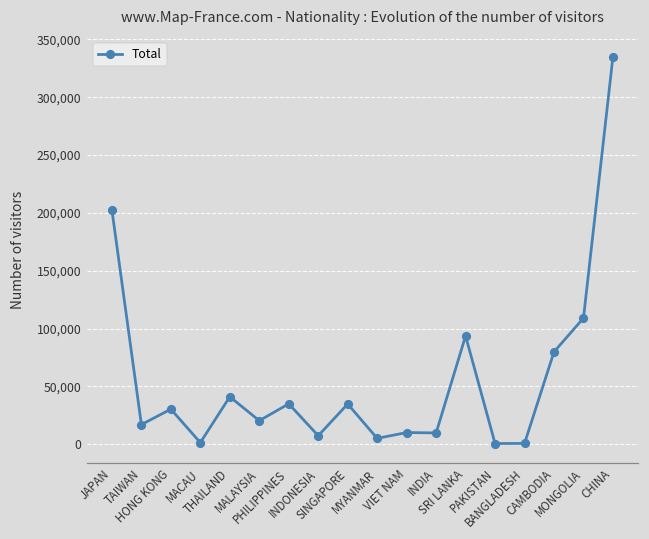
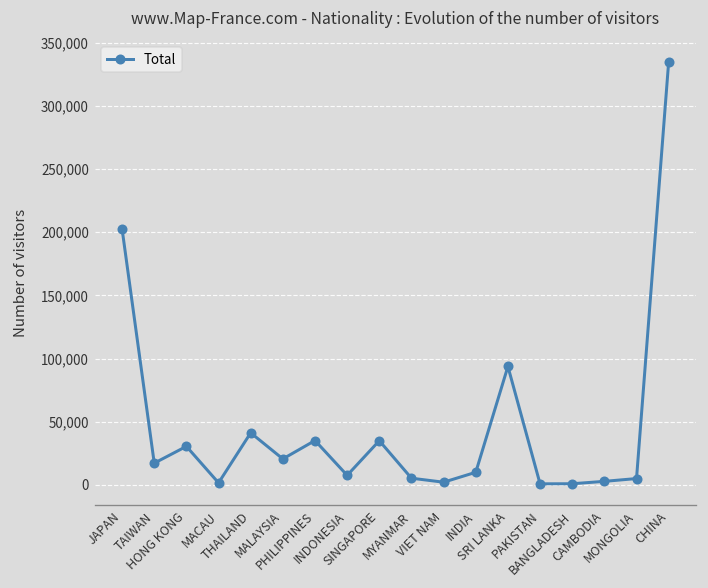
VIET NAM: 10,000 -> 2,000
CAMBODIA: 80,000 -> 3,000
MONGOLIA: 109,000 -> 5,000
